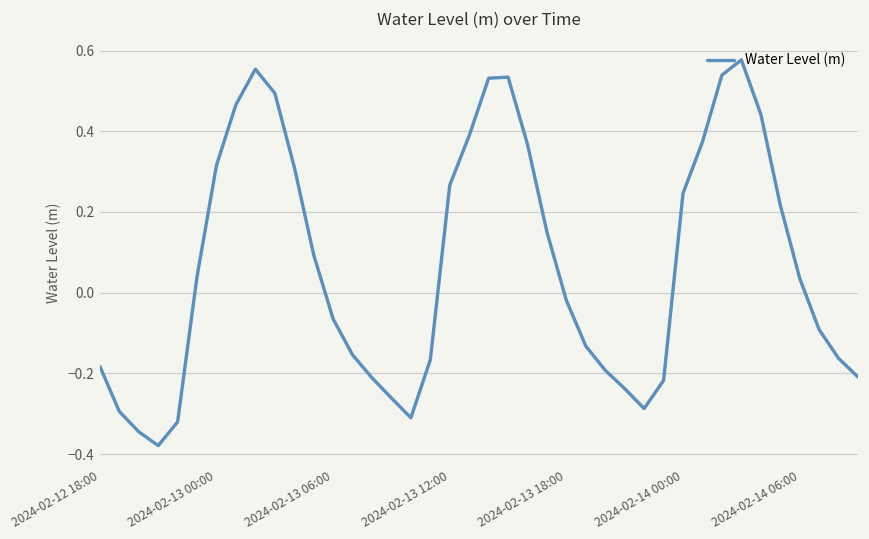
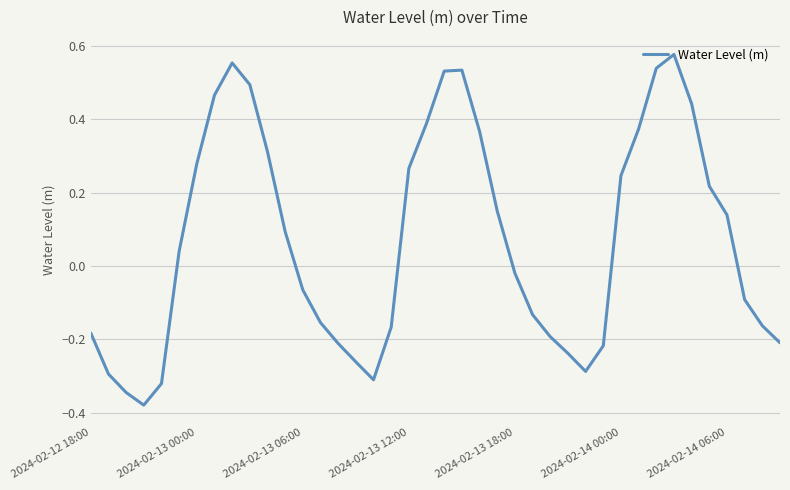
2024-02-13 00:00: 0.32 -> 0.28
2024-02-14 06:00: 0.04 -> 0.14
